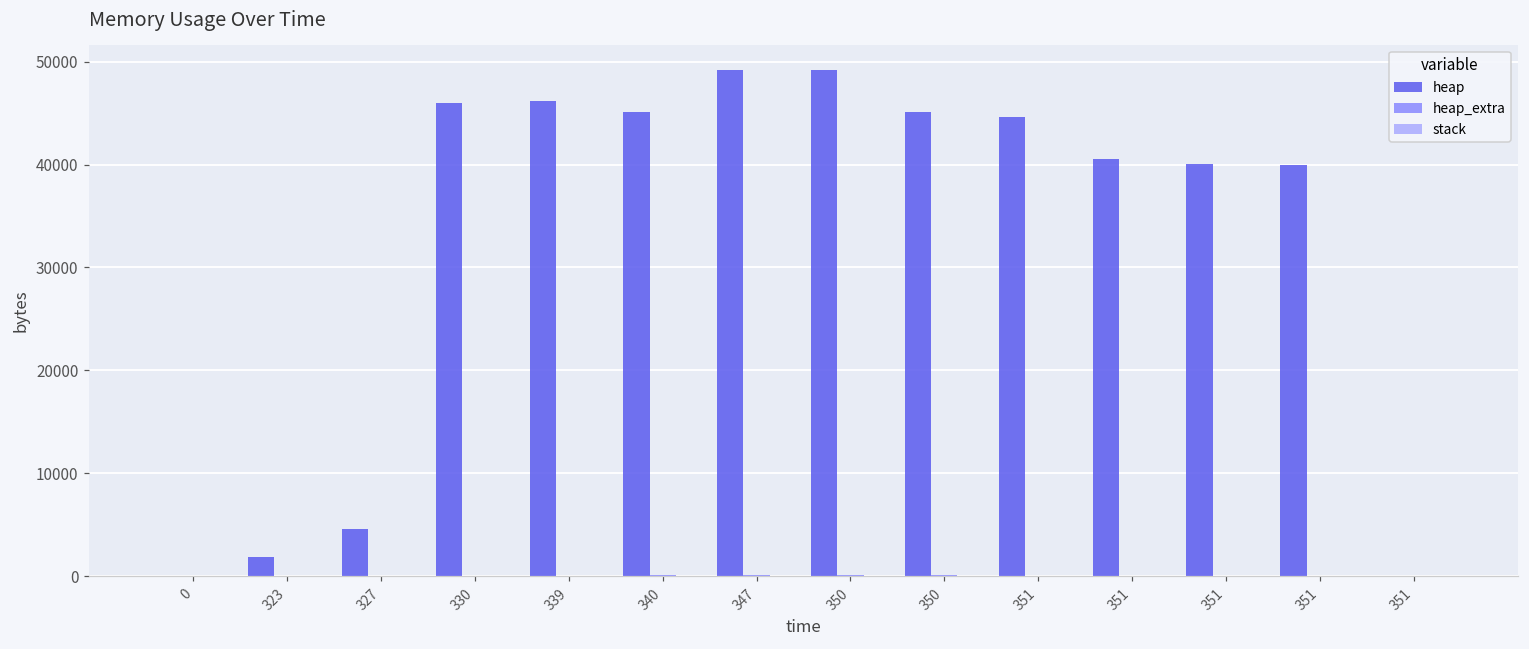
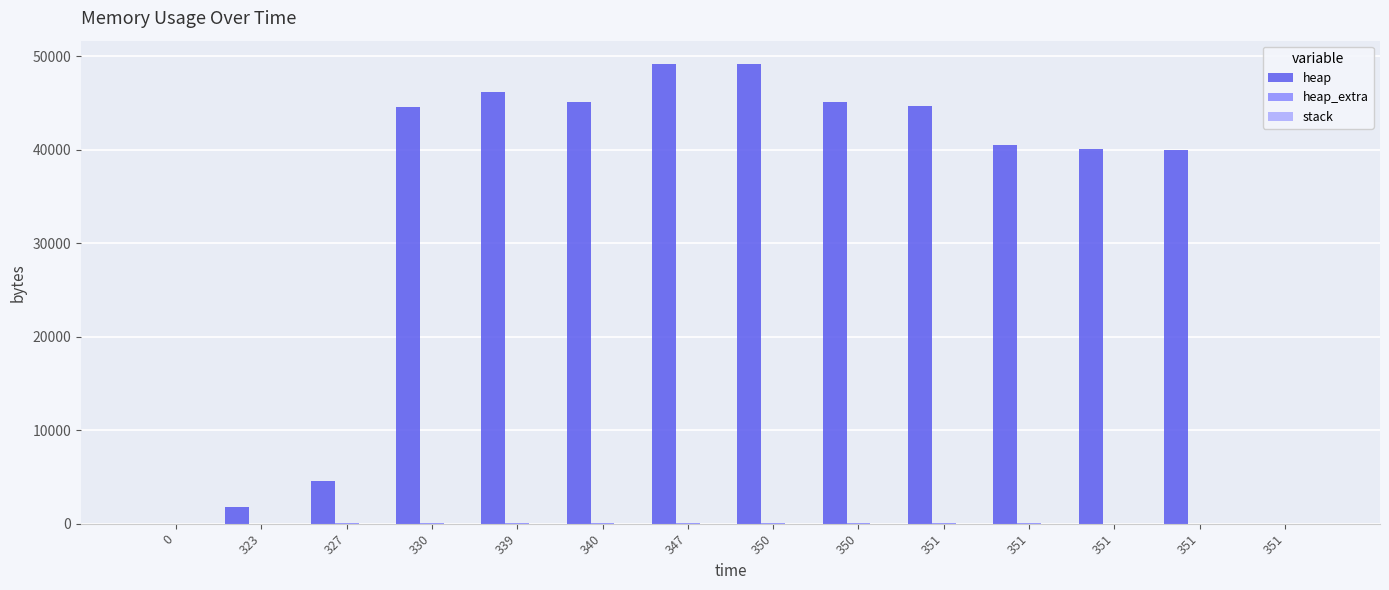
heap, 330: 46000 -> 45000
